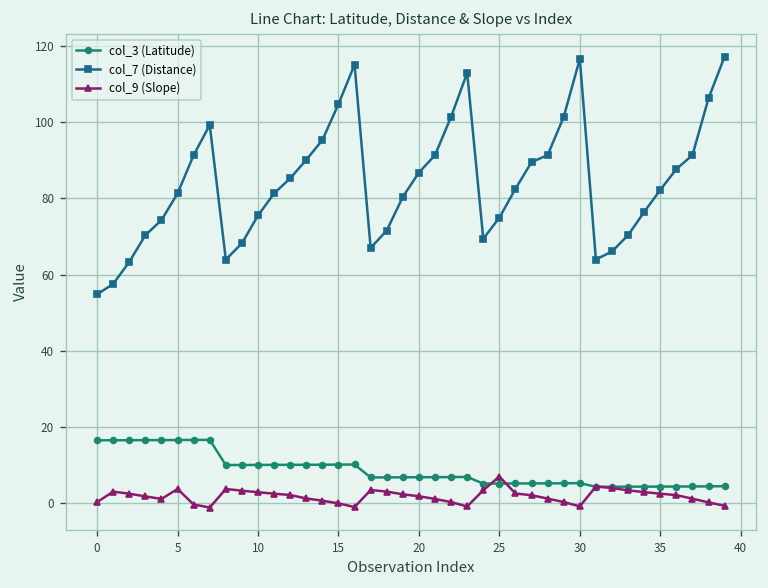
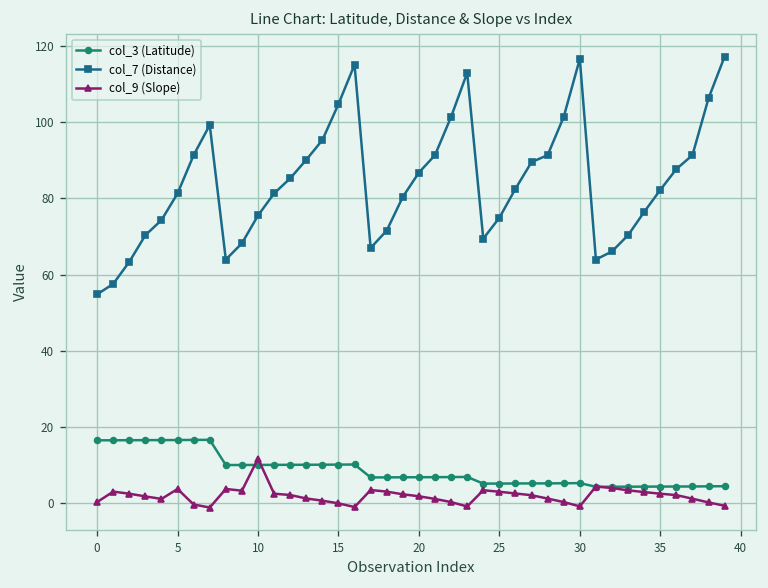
col_9 (Slope), 10: 3 -> 12
col_9 (Slope), 25: 7 -> 3
